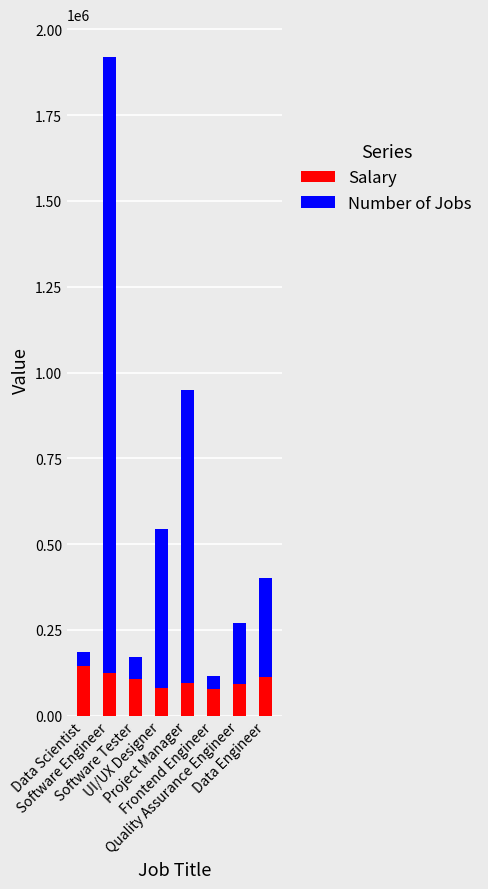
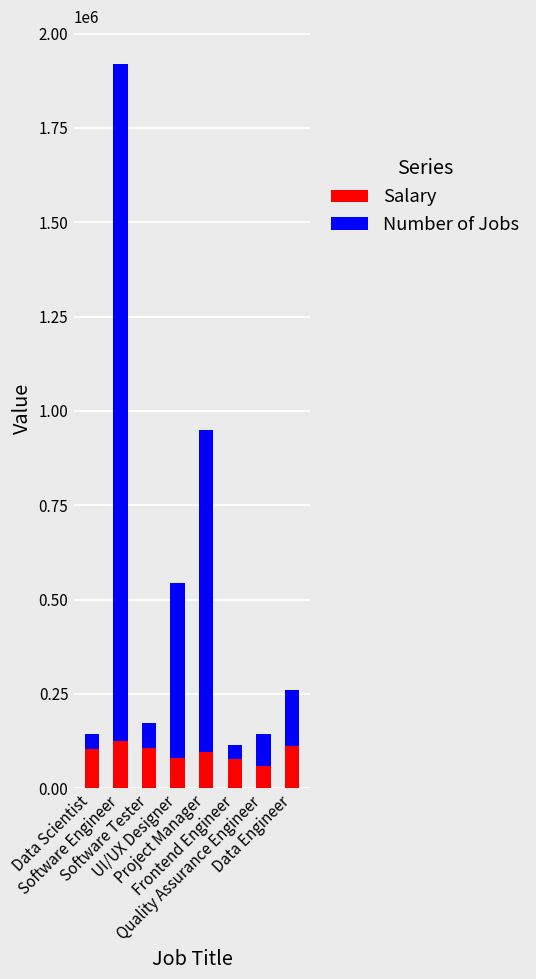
Salary, Data Scientist: 140000 -> 100000
Salary, Quality Assurance Engineer: 90000 -> 60000
Number of Jobs, Quality Assurance Engineer: 180000 -> 80000
Number of Jobs, Data Engineer: 290000 -> 150000
